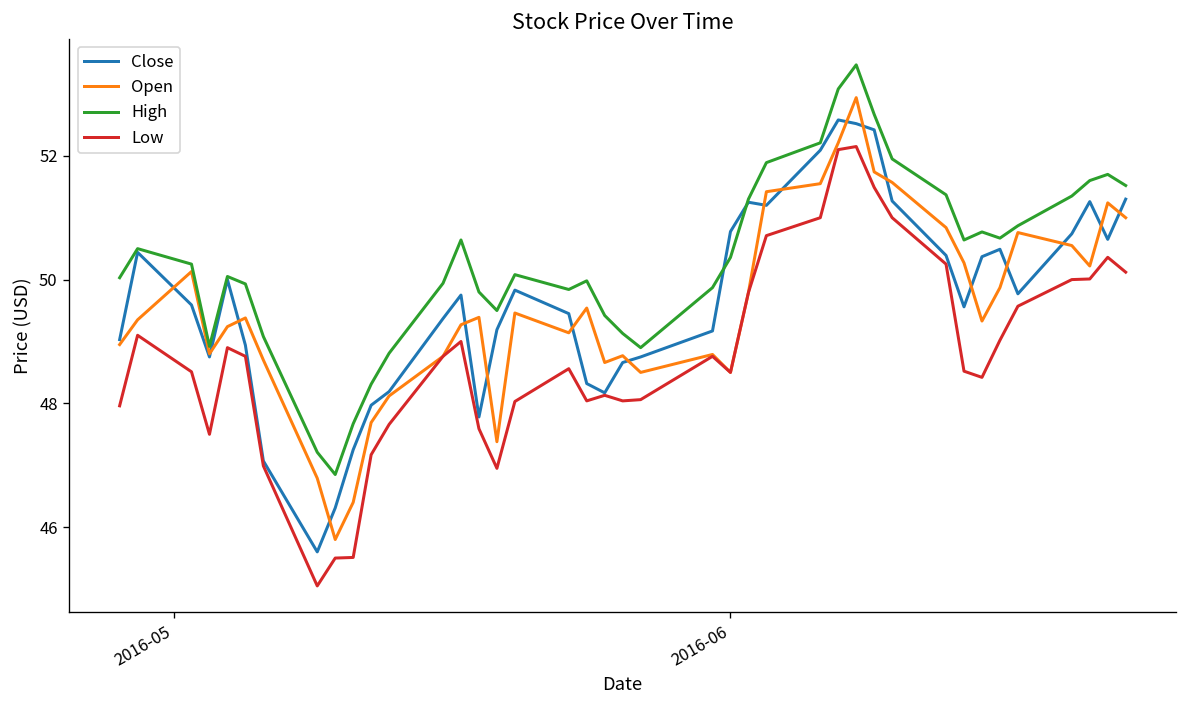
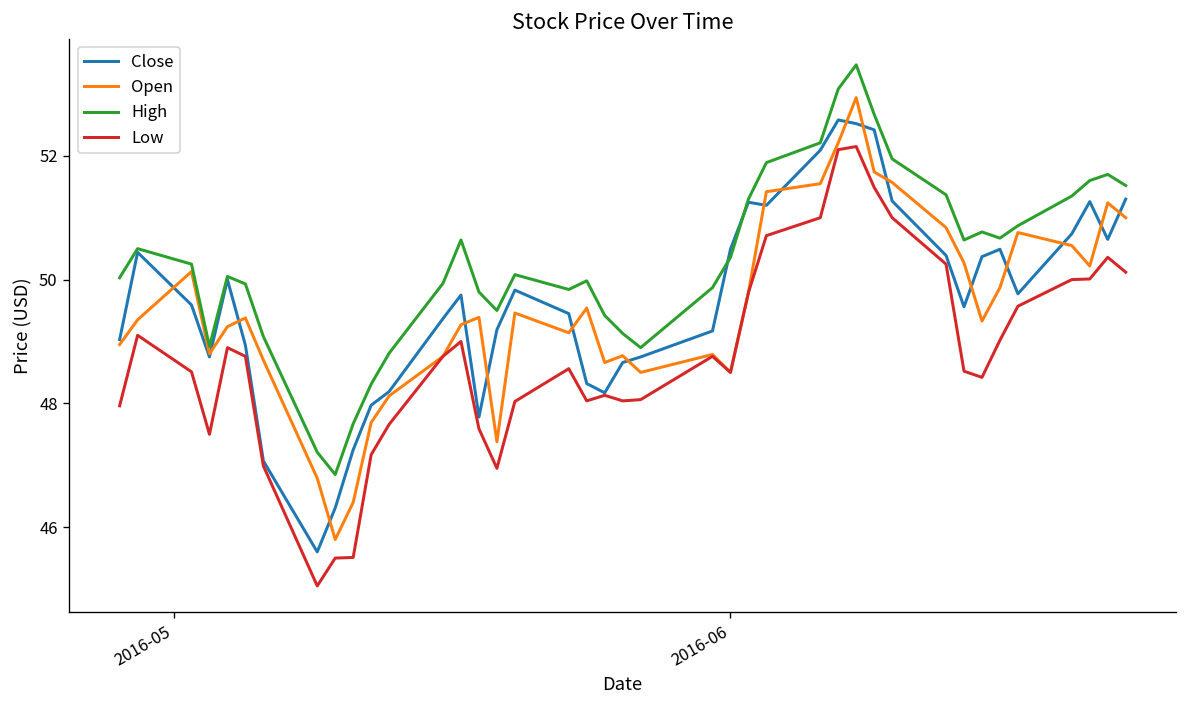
Close, 2016-06: 50.8 -> 50.5
